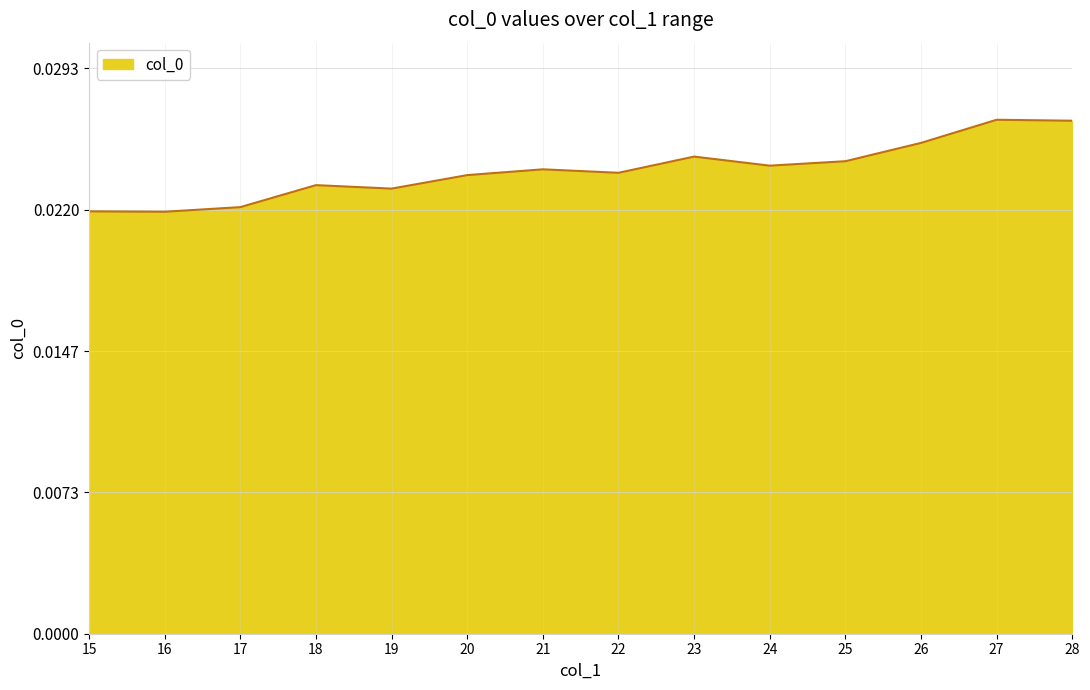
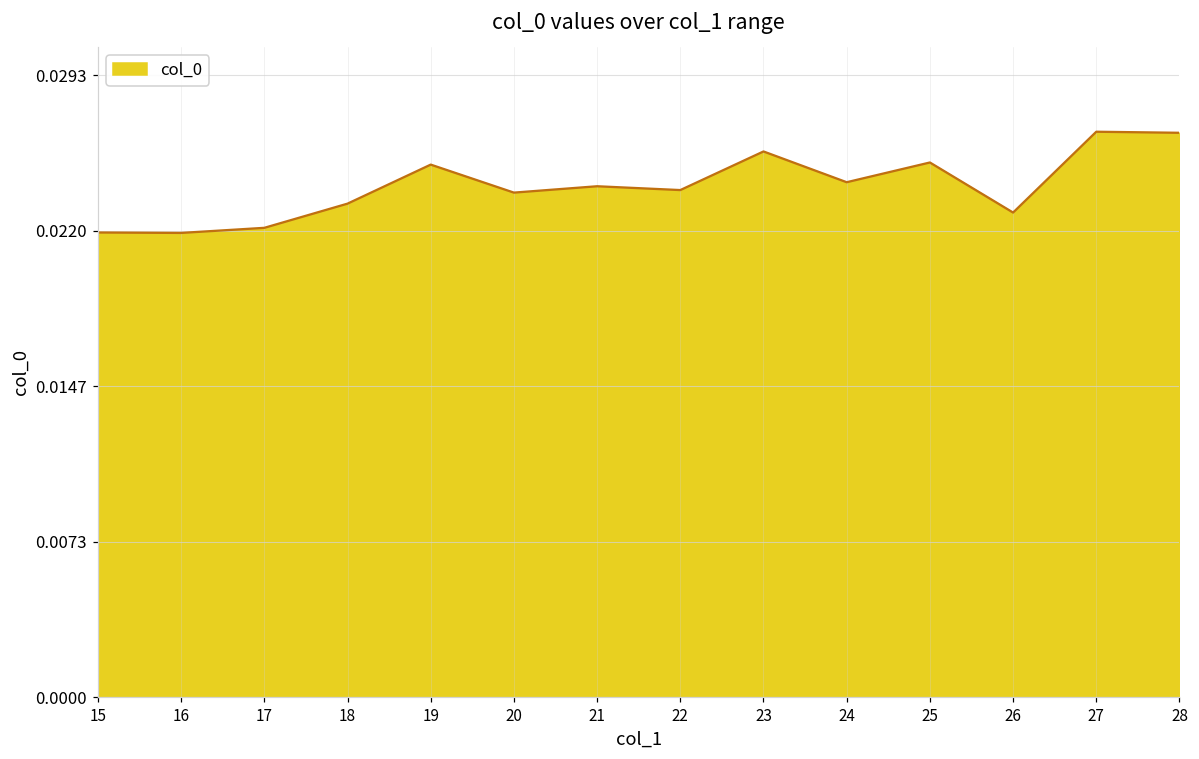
19: 0.0231 -> 0.0251
23: 0.0247 -> 0.0257
25: 0.0245 -> 0.0252
26: 0.0255 -> 0.0228
